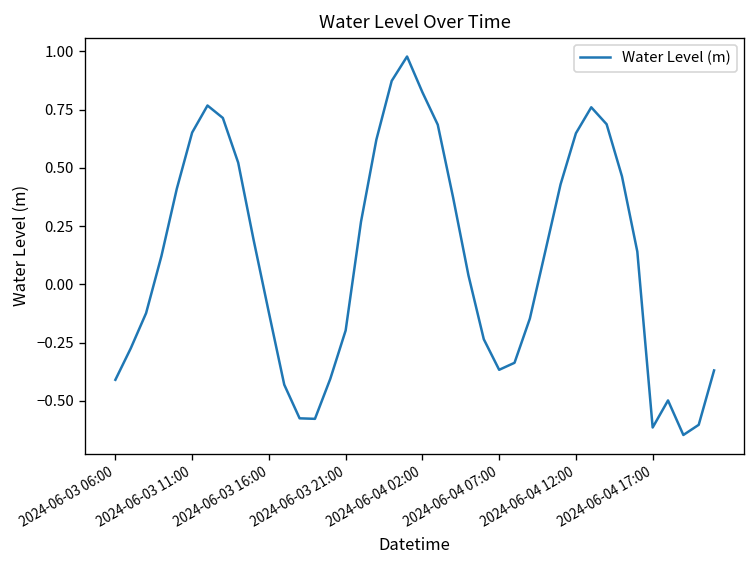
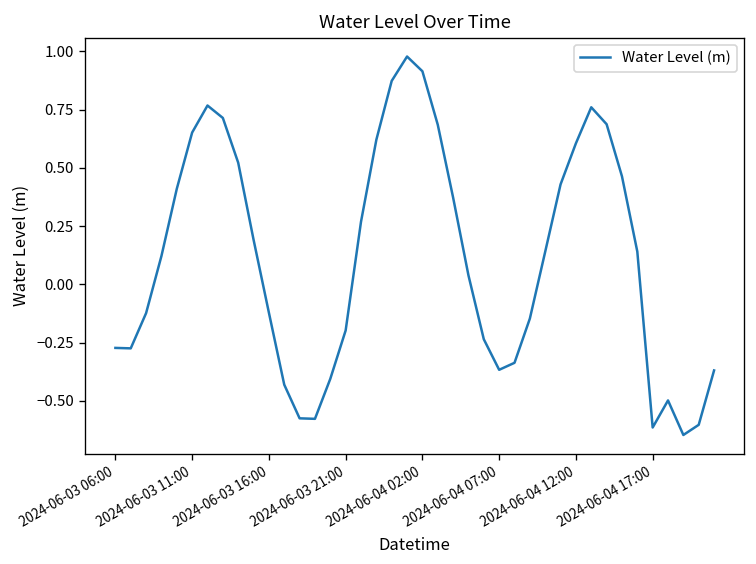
2024-06-03 06:00: -0.41 -> -0.27
2024-06-04 02:00: 0.82 -> 0.91
2024-06-04 12:00: 0.65 -> 0.61
